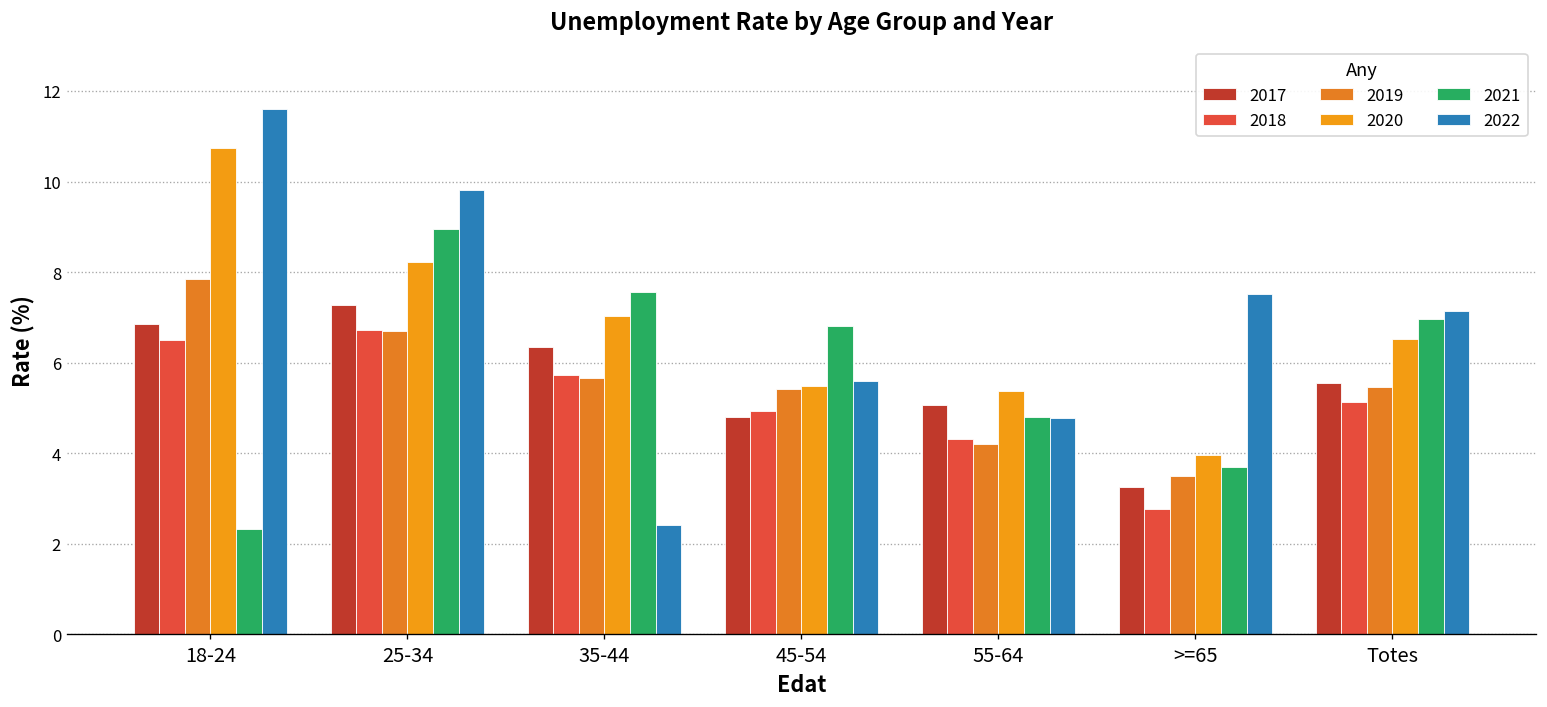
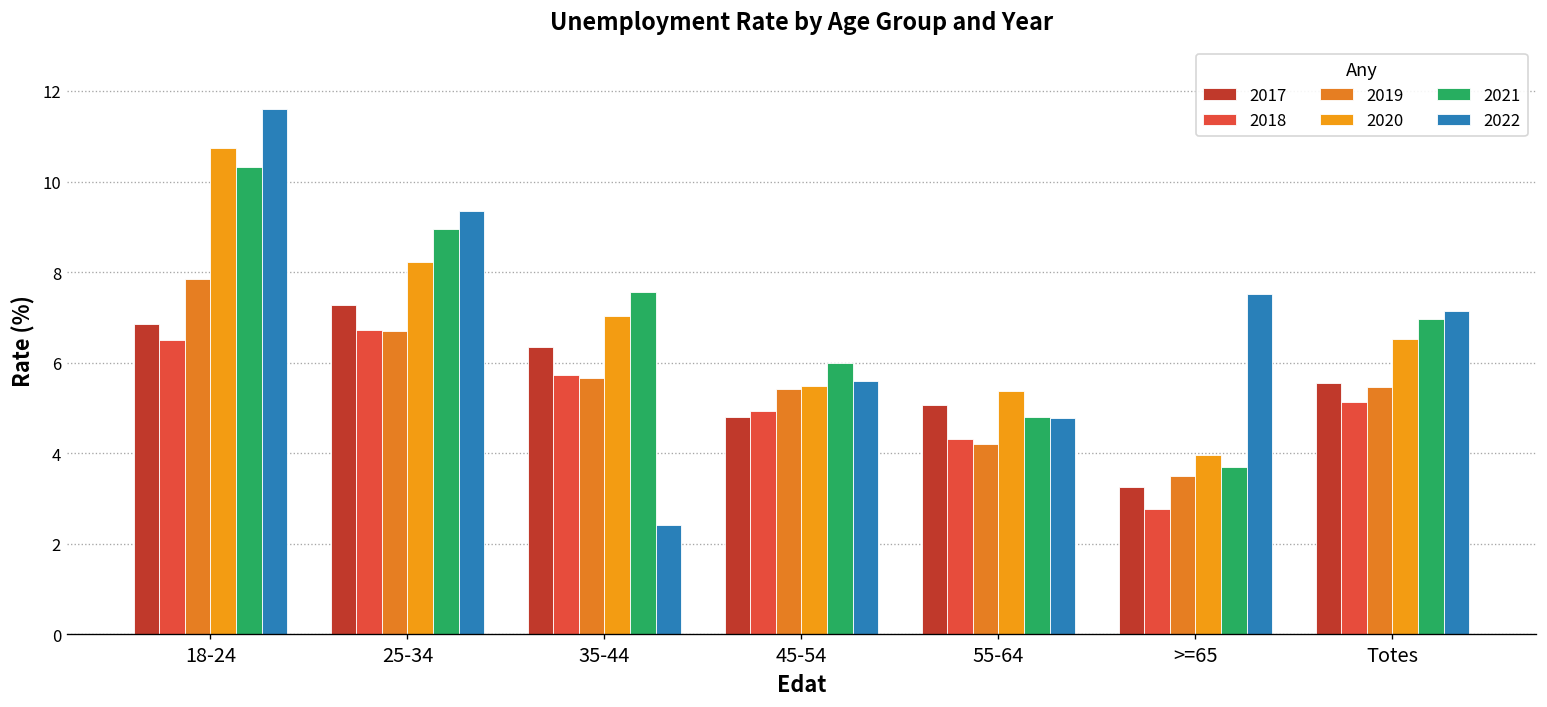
2021, 18-24: 2.3 -> 10.3
2022, 25-34: 9.8 -> 9.4
2021, 45-54: 6.8 -> 6.0
